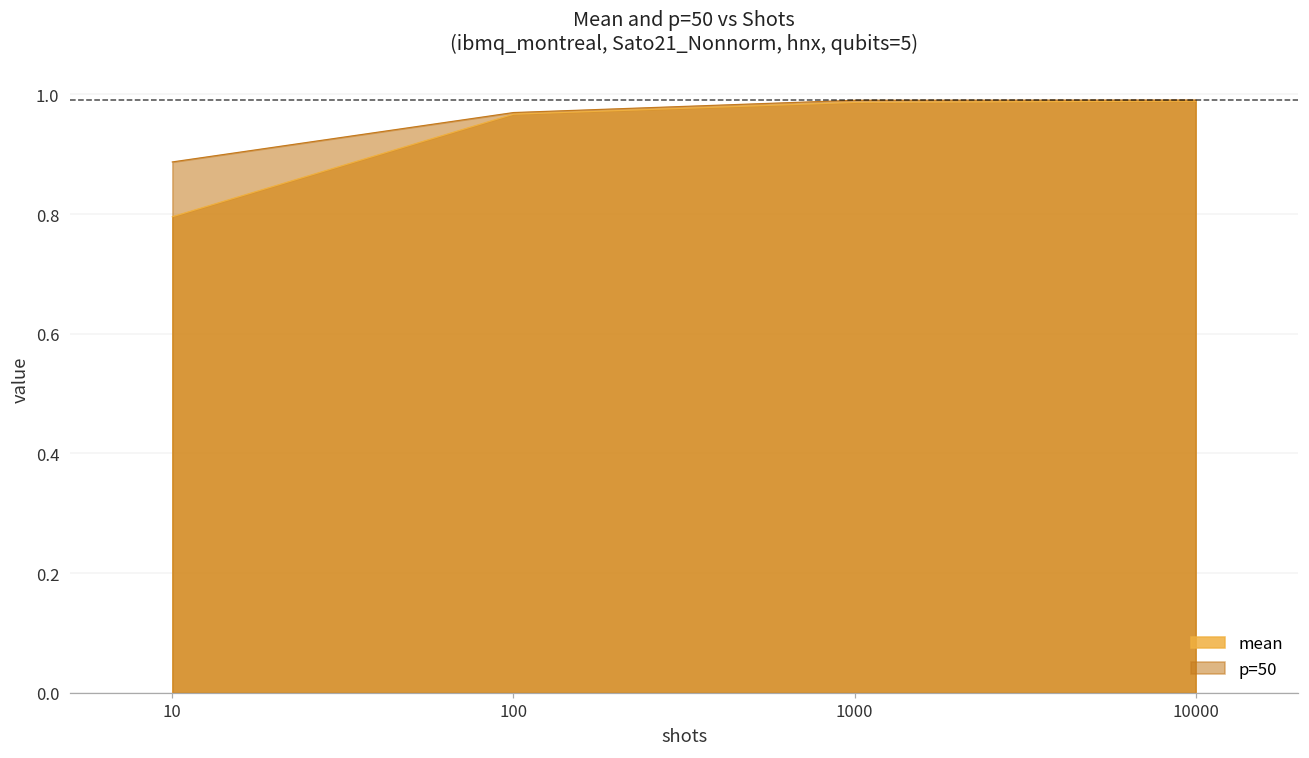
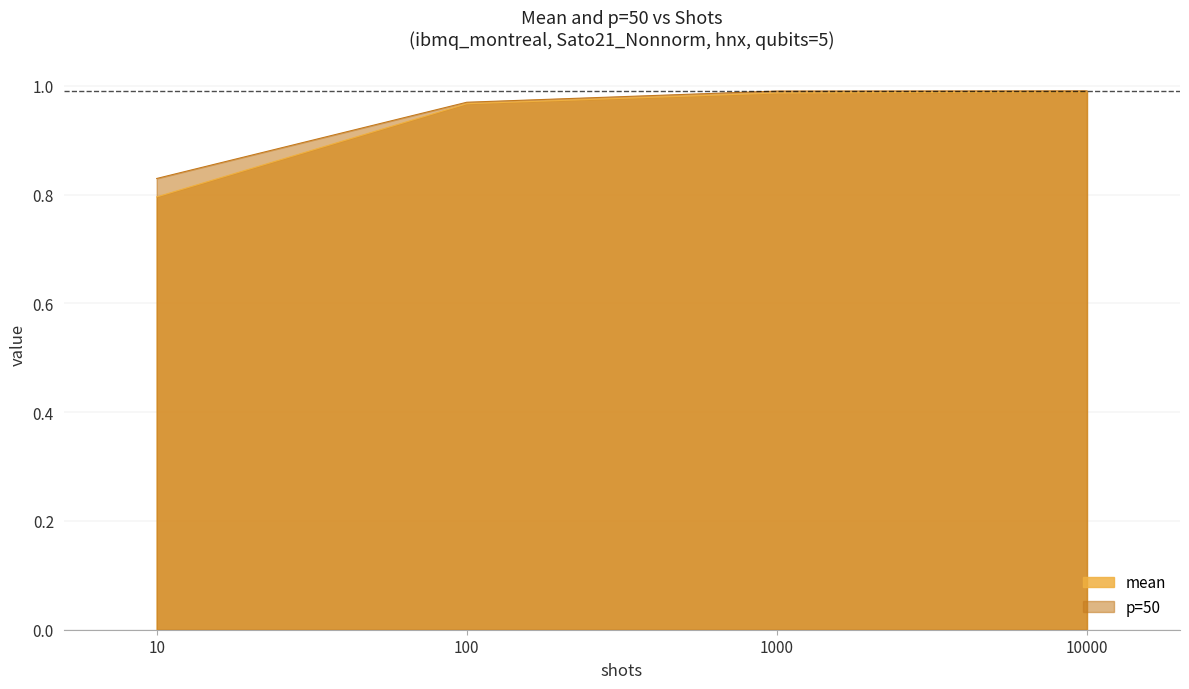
p=50, 10: 0.89 -> 0.83
